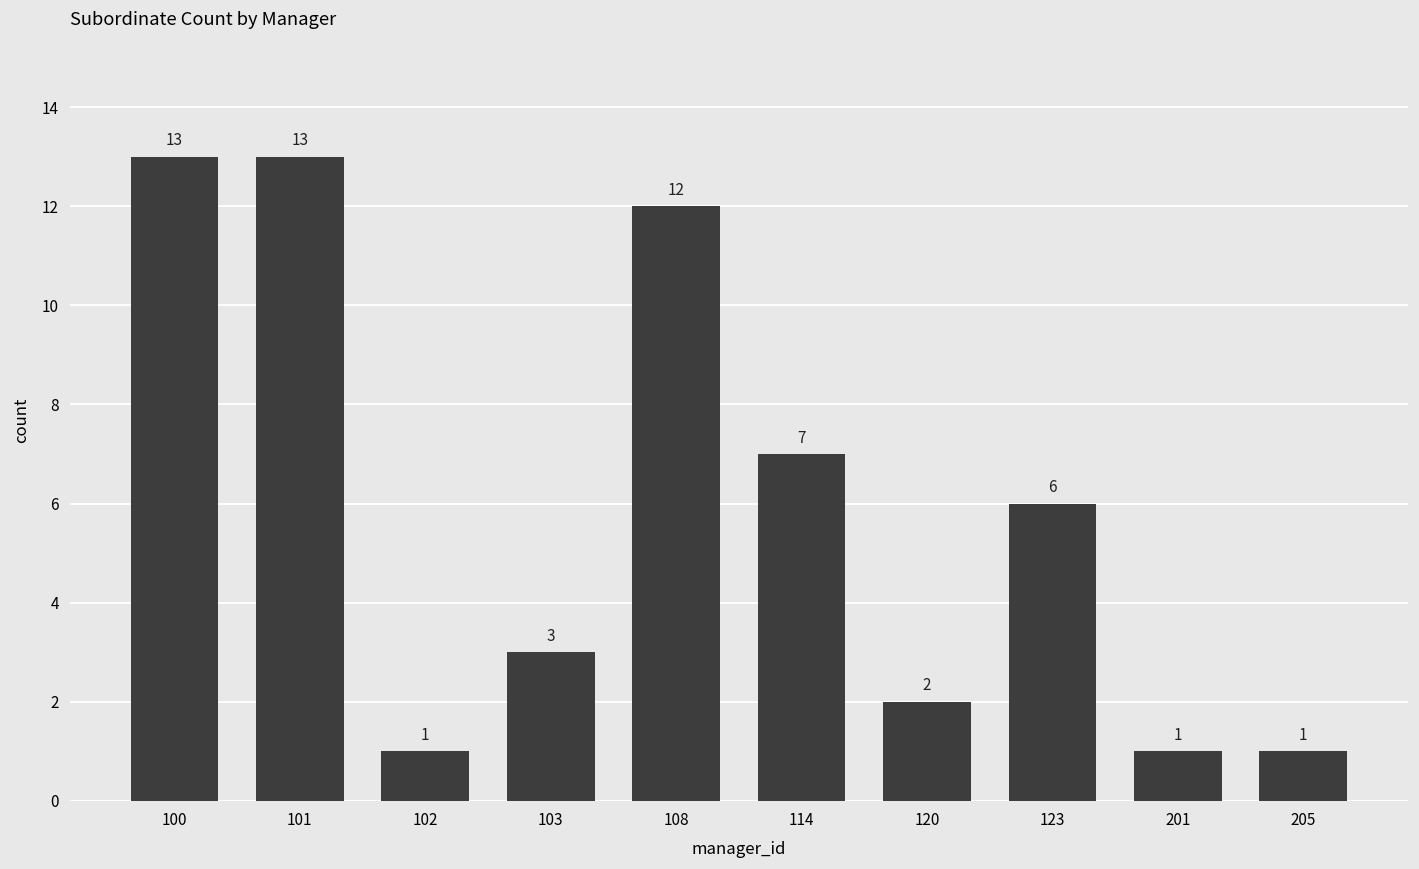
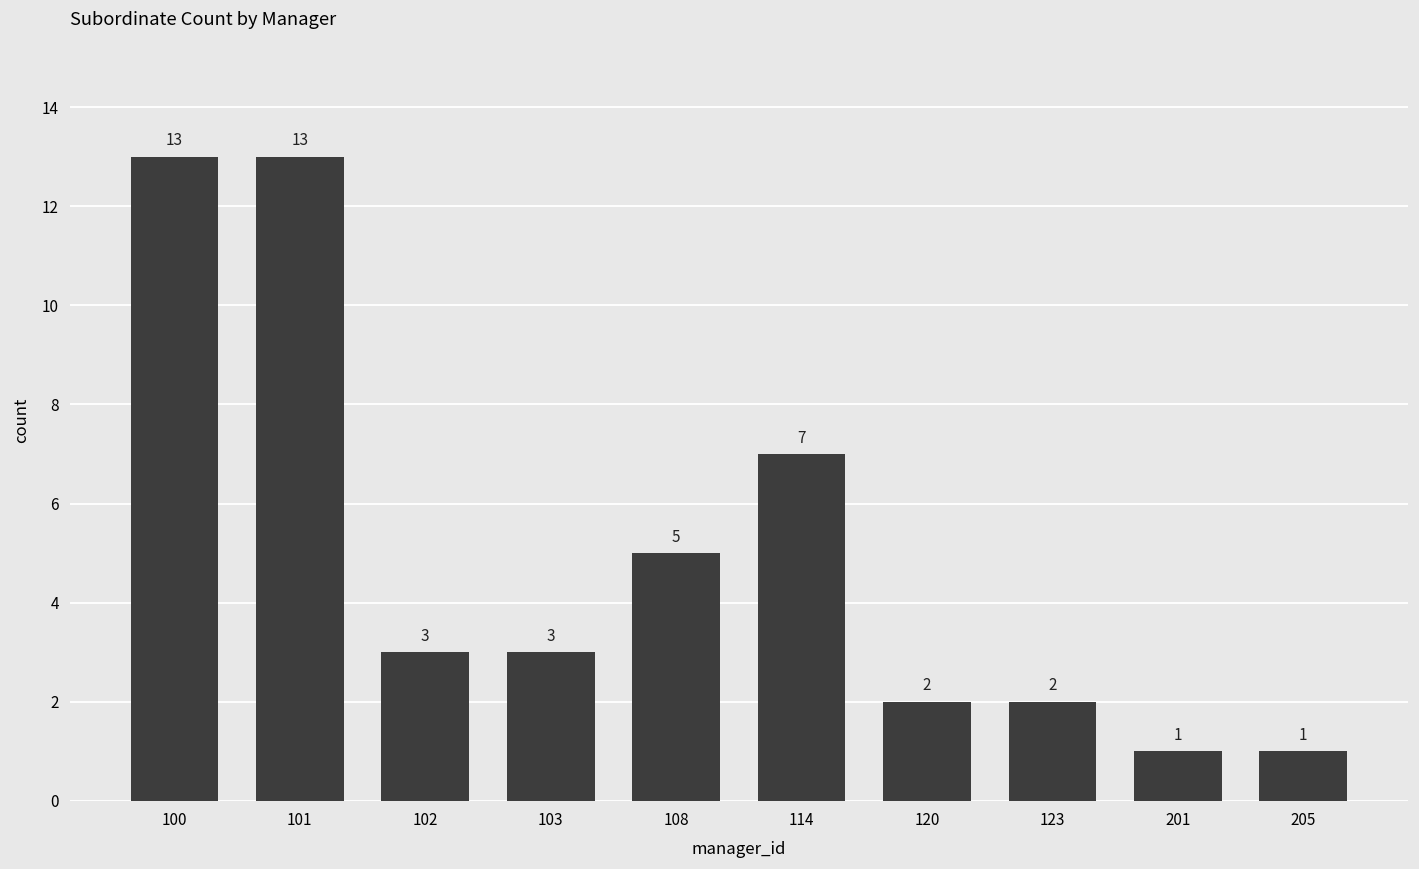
102: 1 -> 3
108: 12 -> 5
123: 6 -> 2
